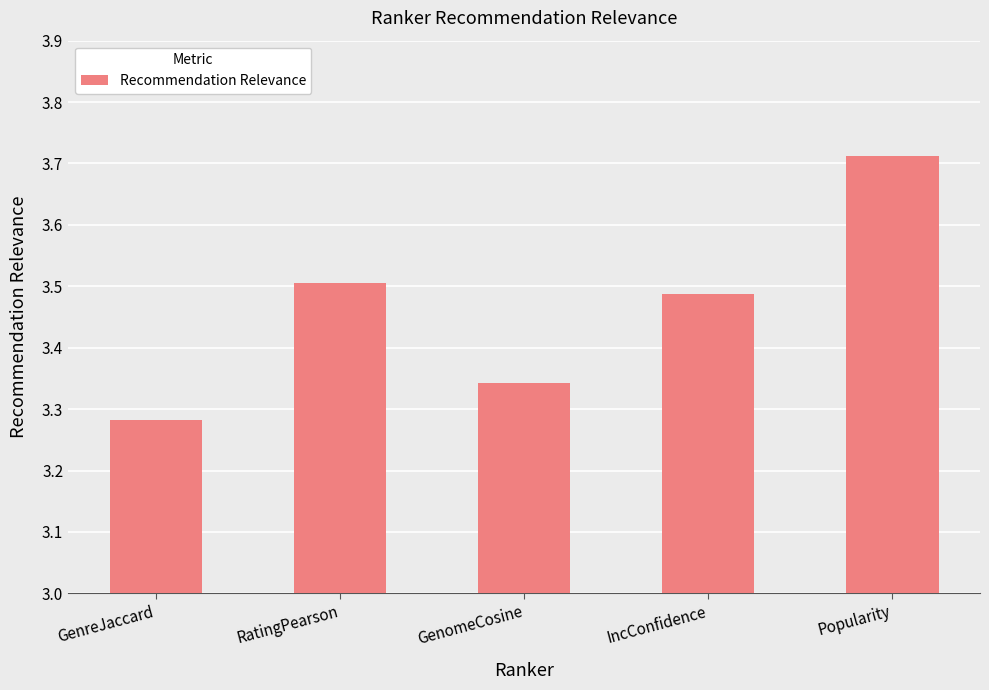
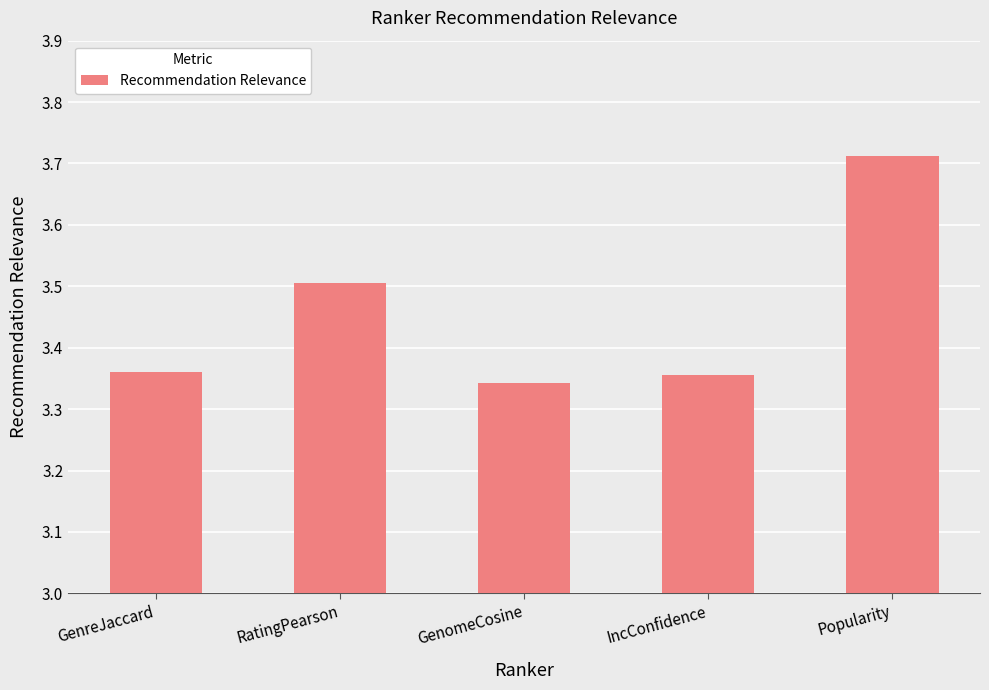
GenreJaccard: 3.28 -> 3.36
IncConfidence: 3.49 -> 3.36
